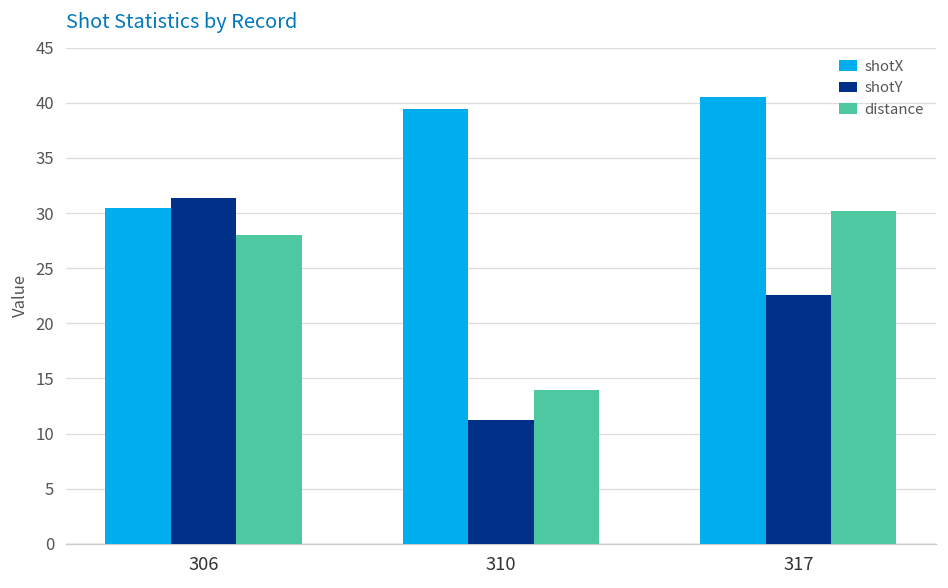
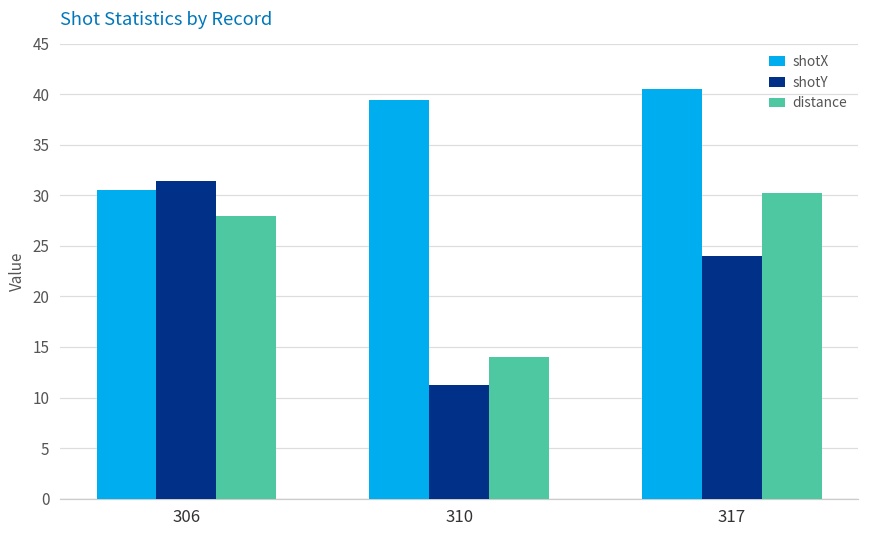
shotY, 317: 23 -> 24
